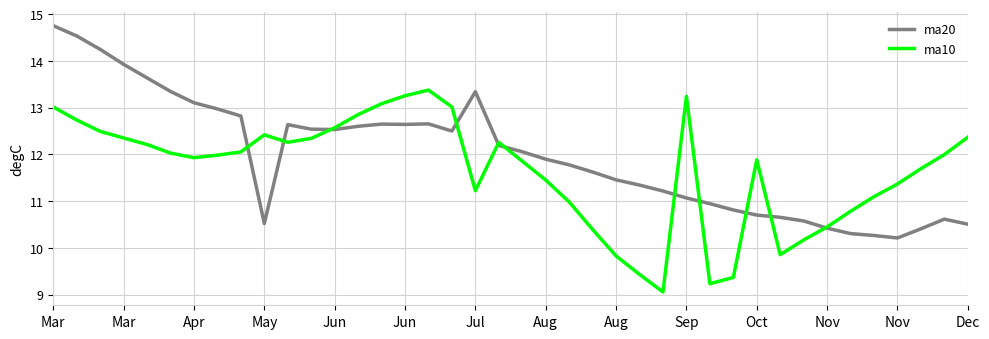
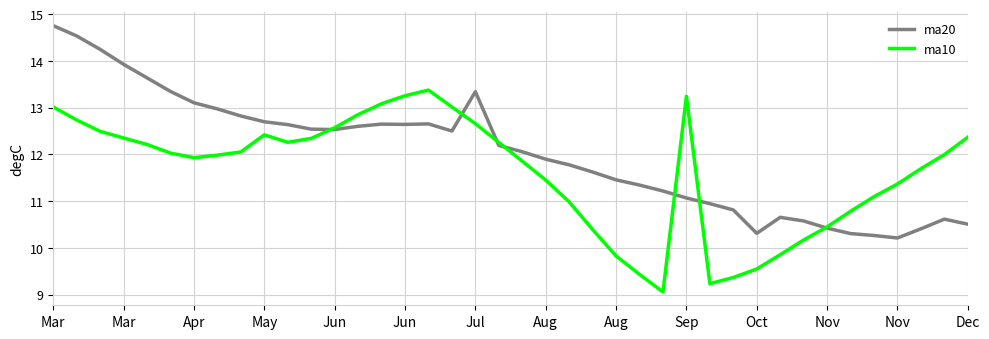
ma20, May: 10.5 -> 12.7
ma10, Jul: 11.2 -> 12.7
ma20, Oct: 10.7 -> 10.3
ma10, Oct: 11.9 -> 9.5
